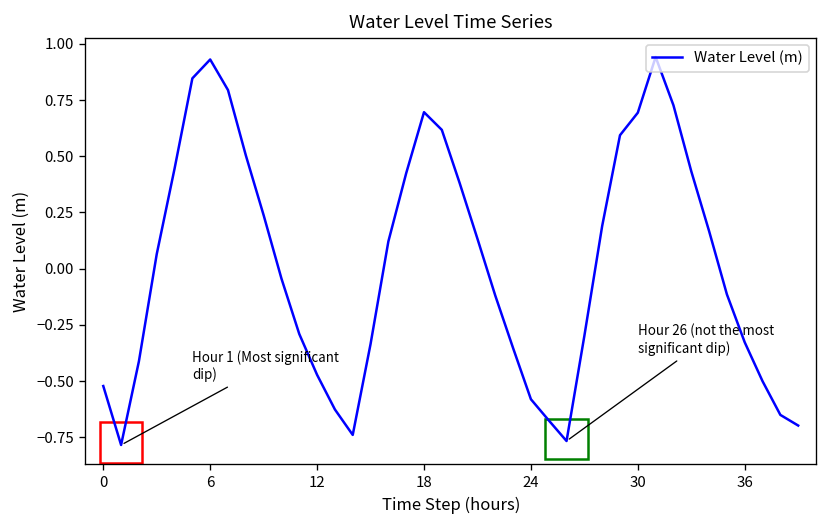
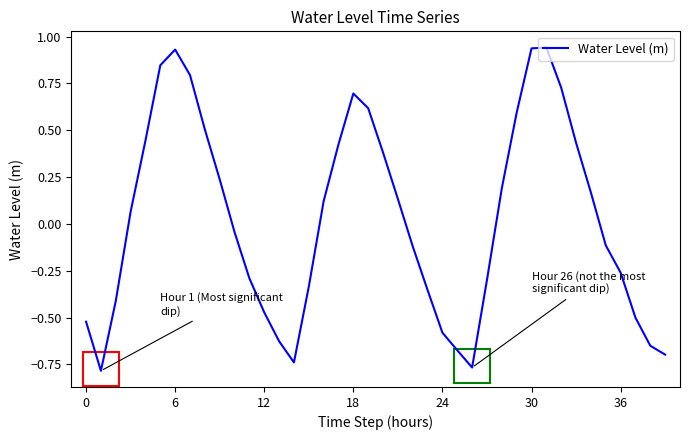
30: 0.69 -> 0.94
36: -0.33 -> -0.26
